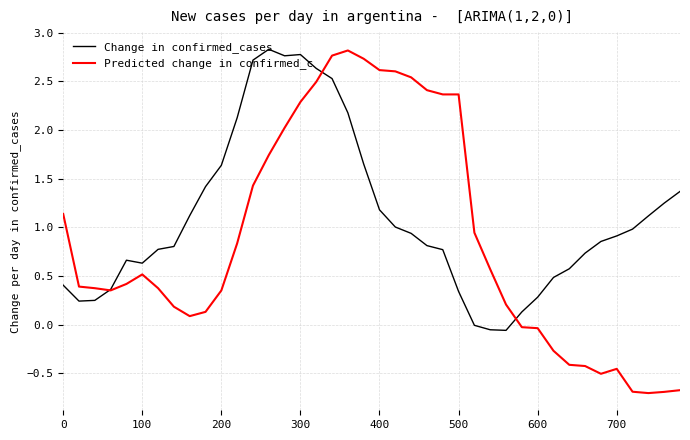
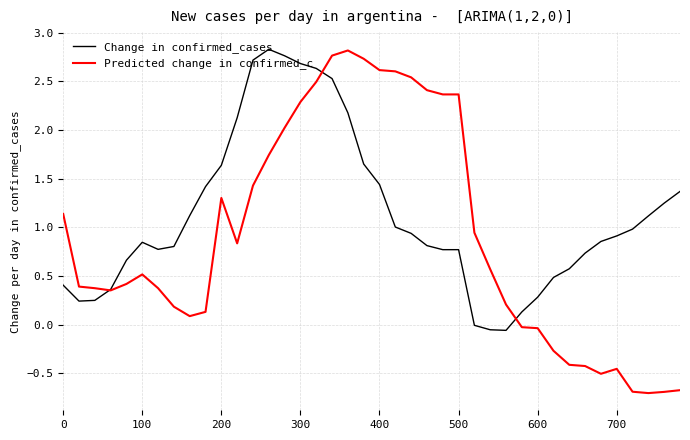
Change in confirmed_cases, 100: 0.6 -> 0.8
Predicted change in confirmed_c, 200: 0.4 -> 1.3
Change in confirmed_cases, 300: 2.8 -> 2.7
Change in confirmed_cases, 400: 1.2 -> 1.4
Change in confirmed_cases, 500: 0.3 -> 0.8
